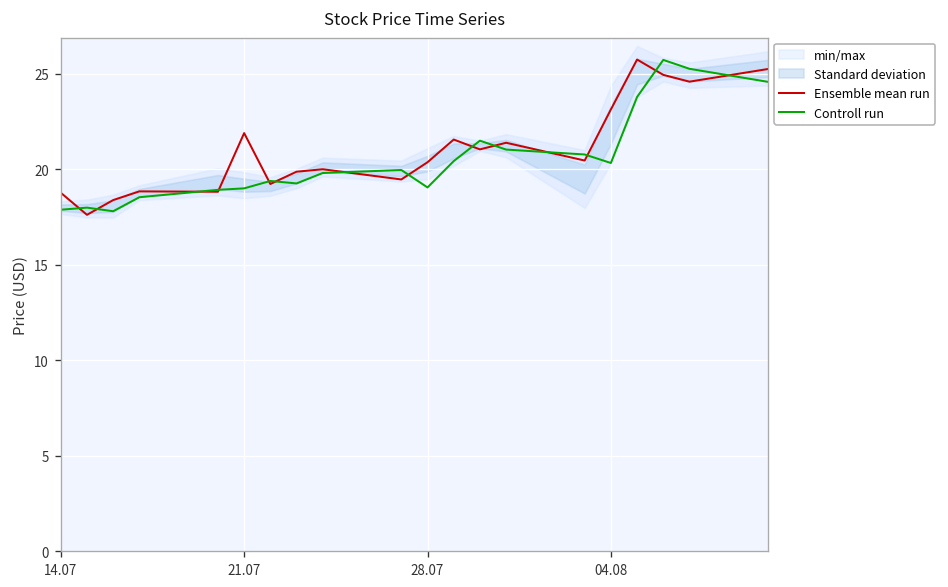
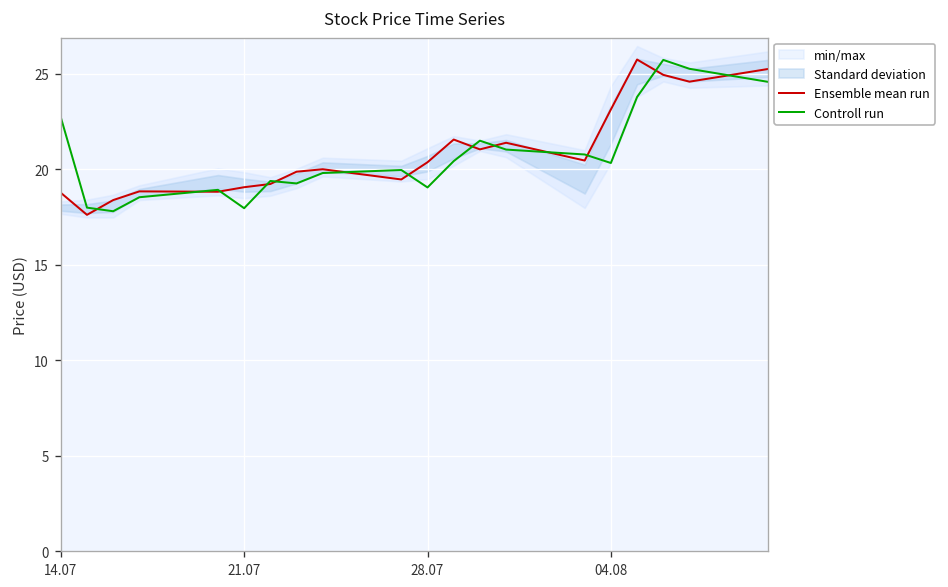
Controll run, 14.07: 17.9 -> 22.7
Ensemble mean run, 21.07: 21.9 -> 19.1
Controll run, 21.07: 19.0 -> 18.0
